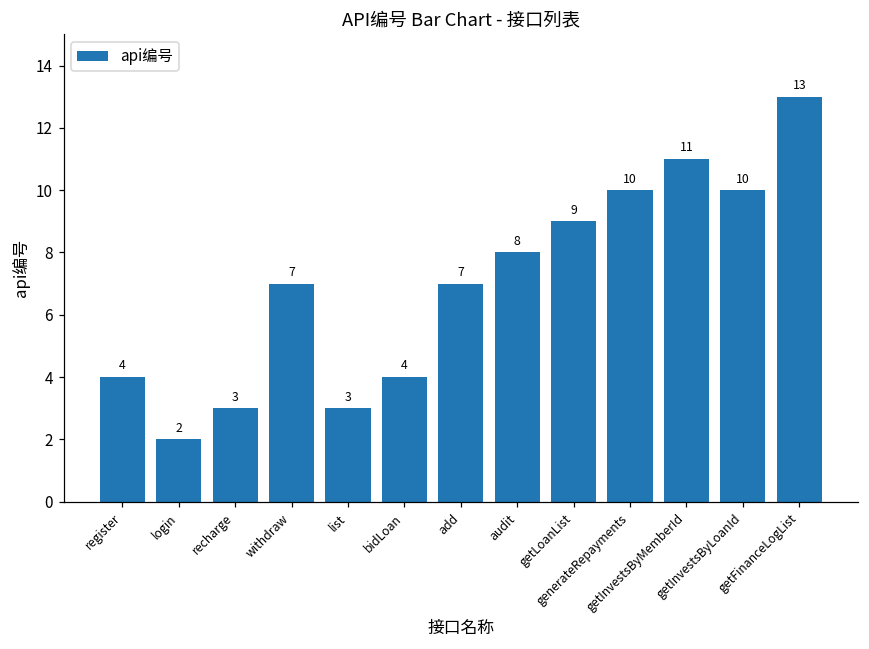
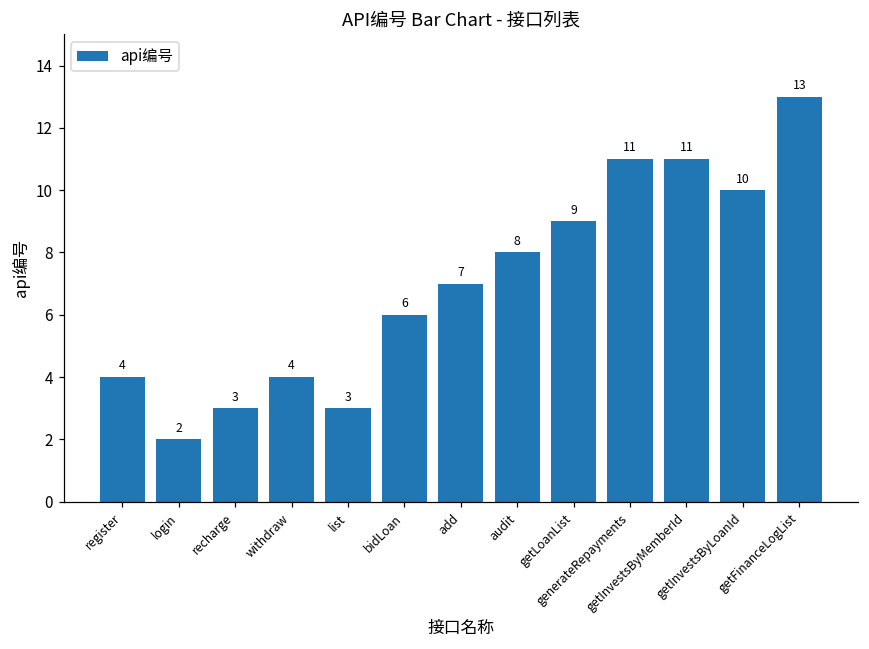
withdraw: 7 -> 4
bidLoan: 4 -> 6
generateRepayments: 10 -> 11
